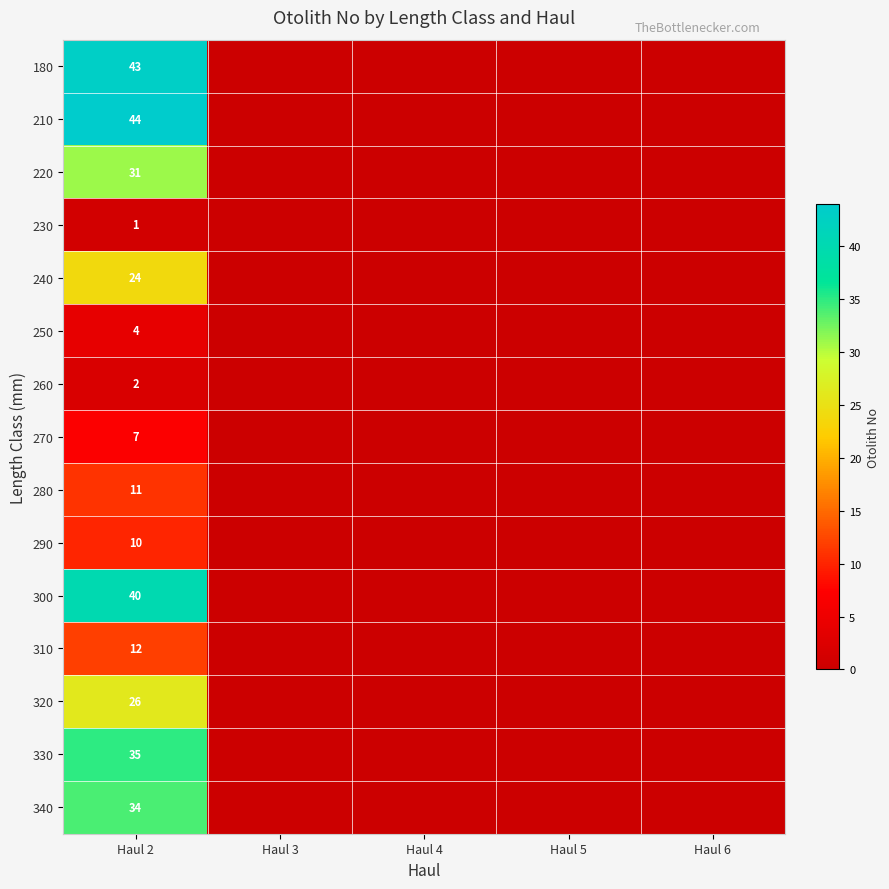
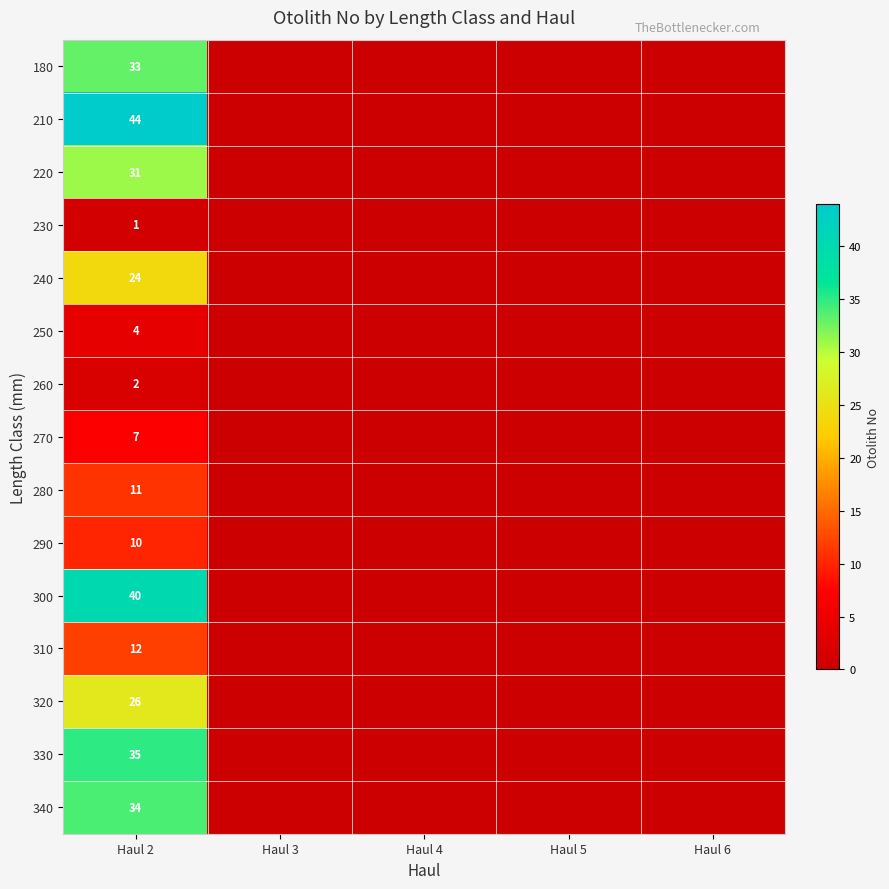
180, Haul 2: 43 -> 33
